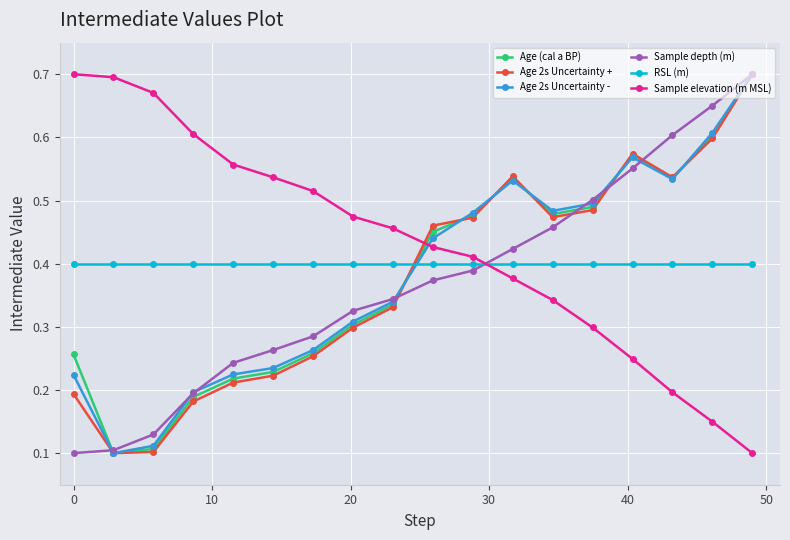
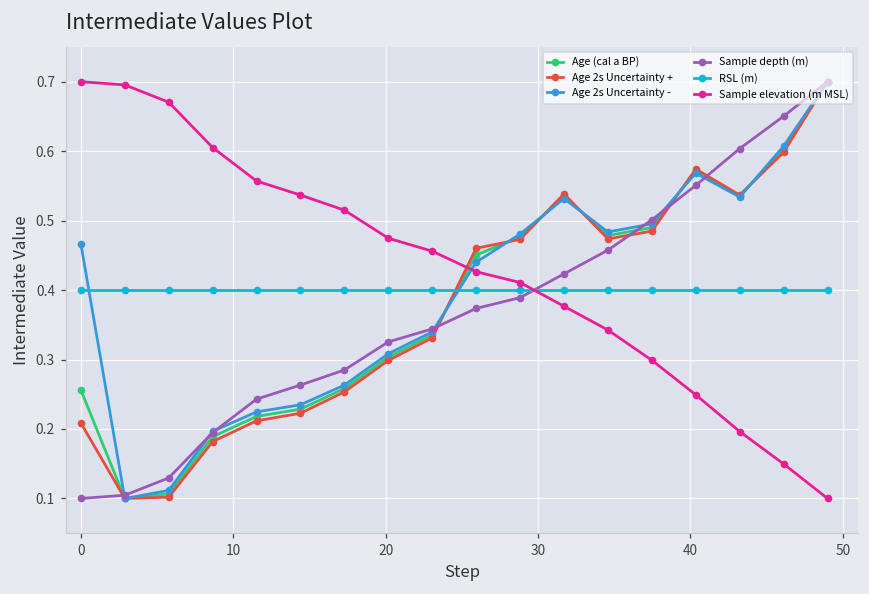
Age 2s Uncertainty +, 0: 0.19 -> 0.21
Age 2s Uncertainty -, 0: 0.22 -> 0.47
